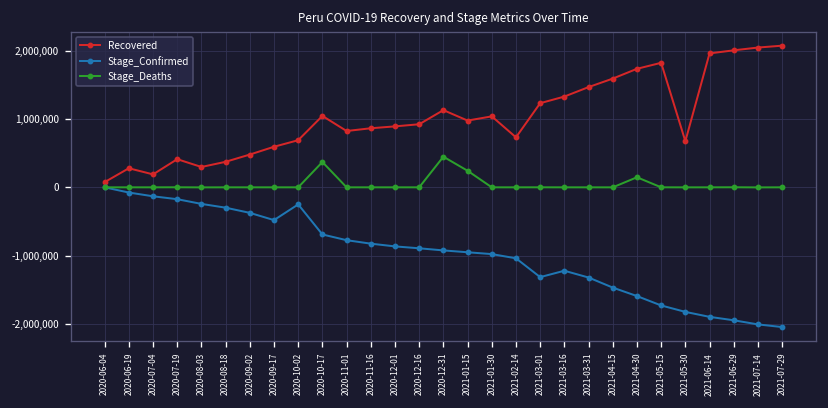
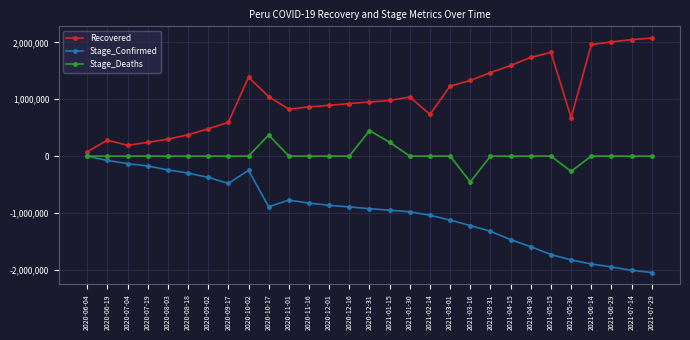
Recovered, 2020-07-19: 400,000 -> 200,000
Recovered, 2020-10-02: 700,000 -> 1,400,000
Stage_Confirmed, 2020-10-17: -700,000 -> -900,000
Recovered, 2020-12-31: 1,100,000 -> 1,000,000
Stage_Confirmed, 2021-03-01: -1,300,000 -> -1,100,000
Stage_Deaths, 2021-03-16: 0 -> -500,000
Stage_Deaths, 2021-04-30: 100,000 -> 0
Stage_Deaths, 2021-05-30: 0 -> -300,000
